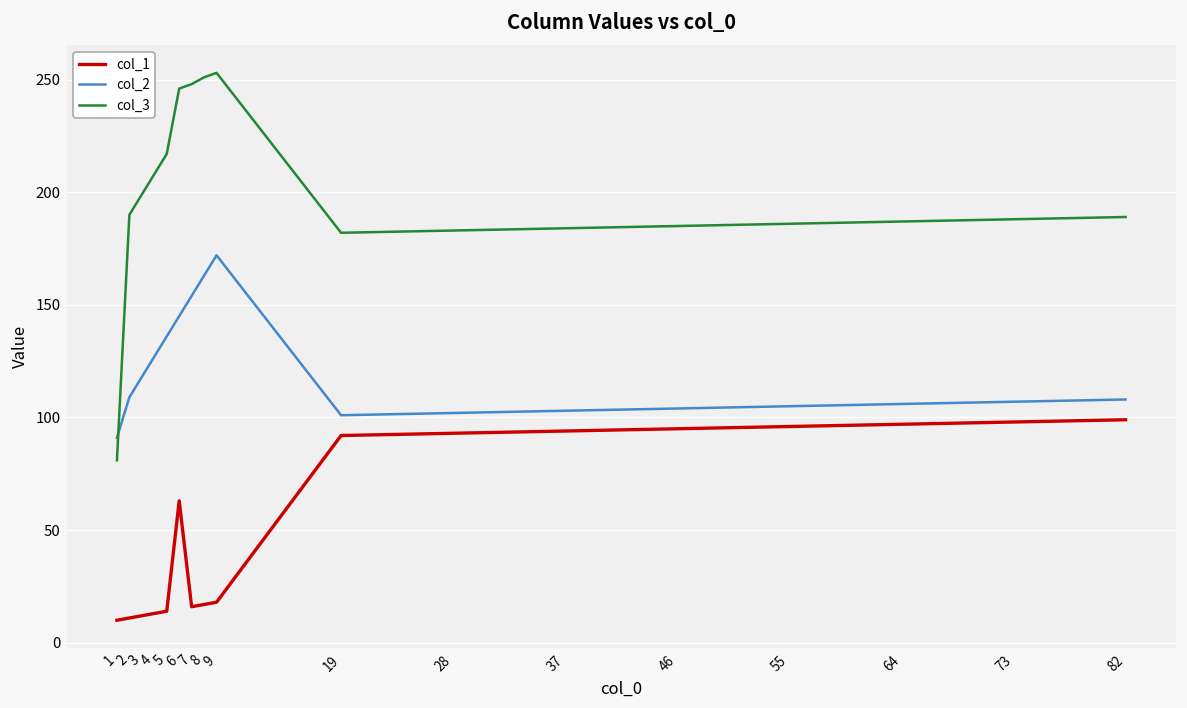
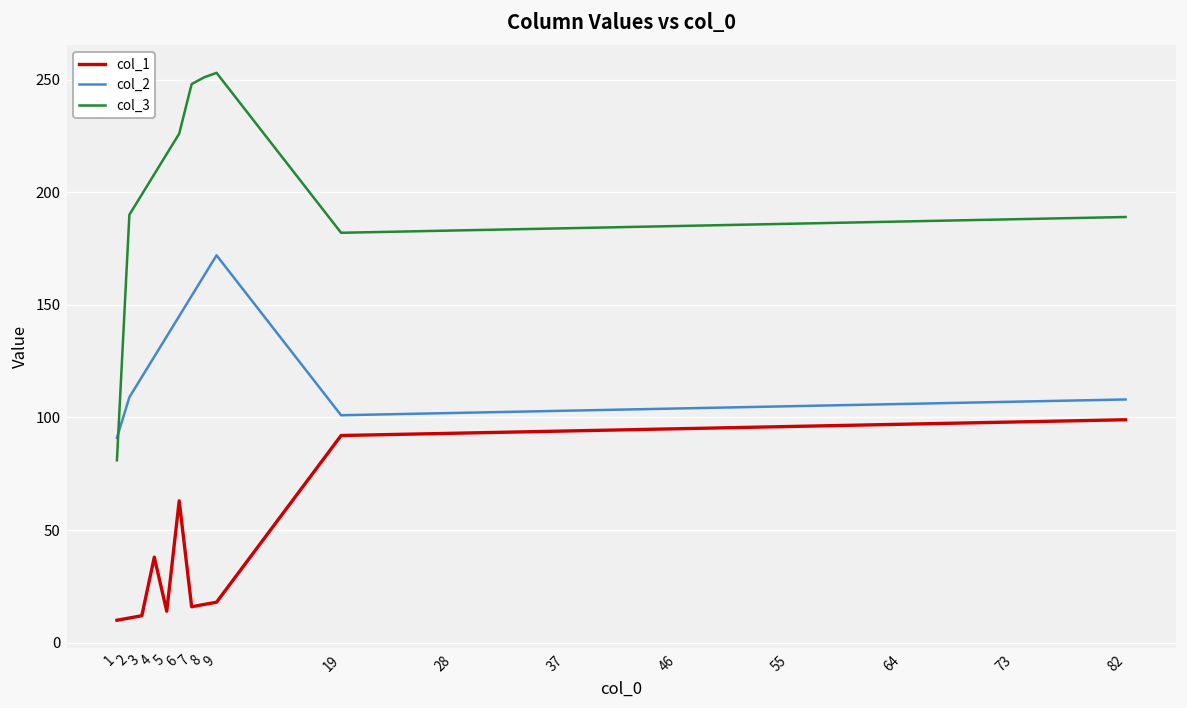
col_1, 4: 13 -> 38
col_3, 6: 246 -> 226
